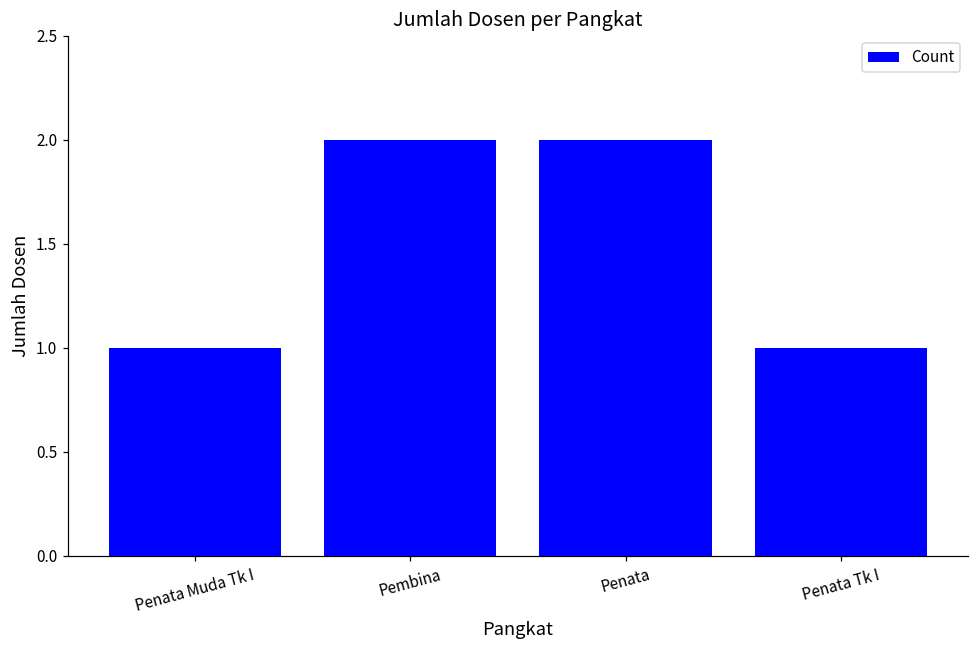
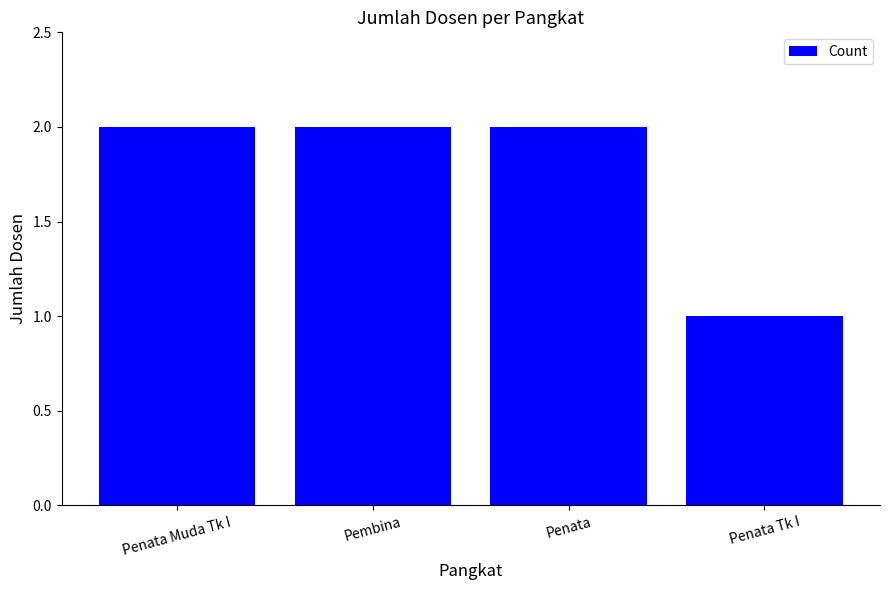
Penata Muda Tk I: 1 -> 2
